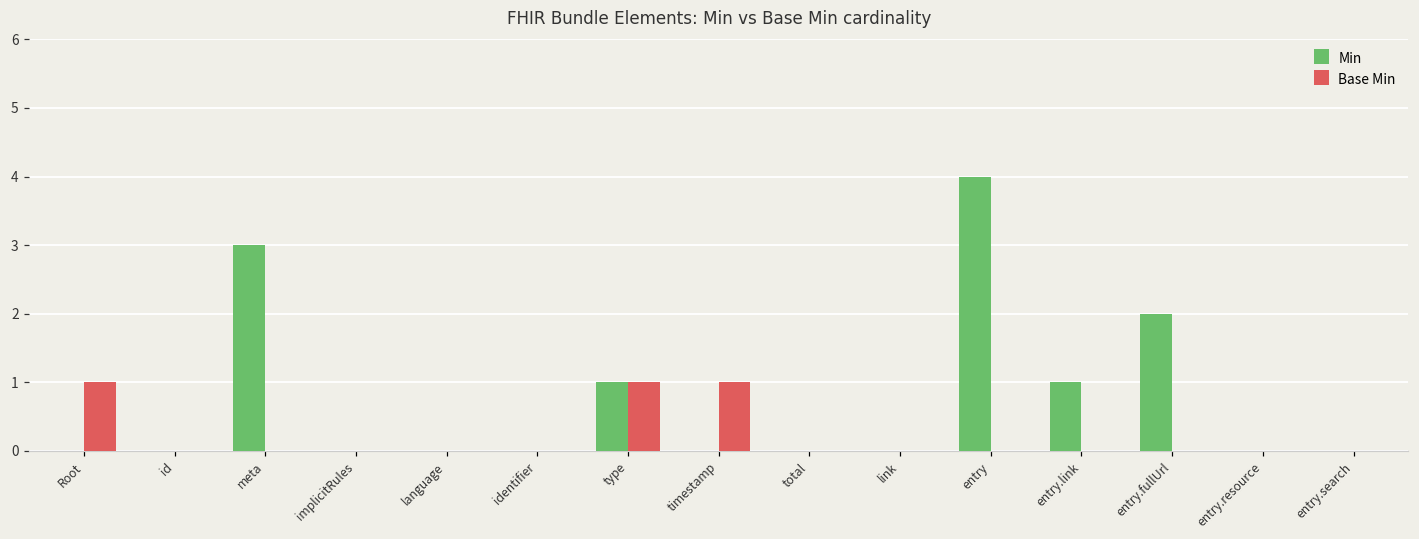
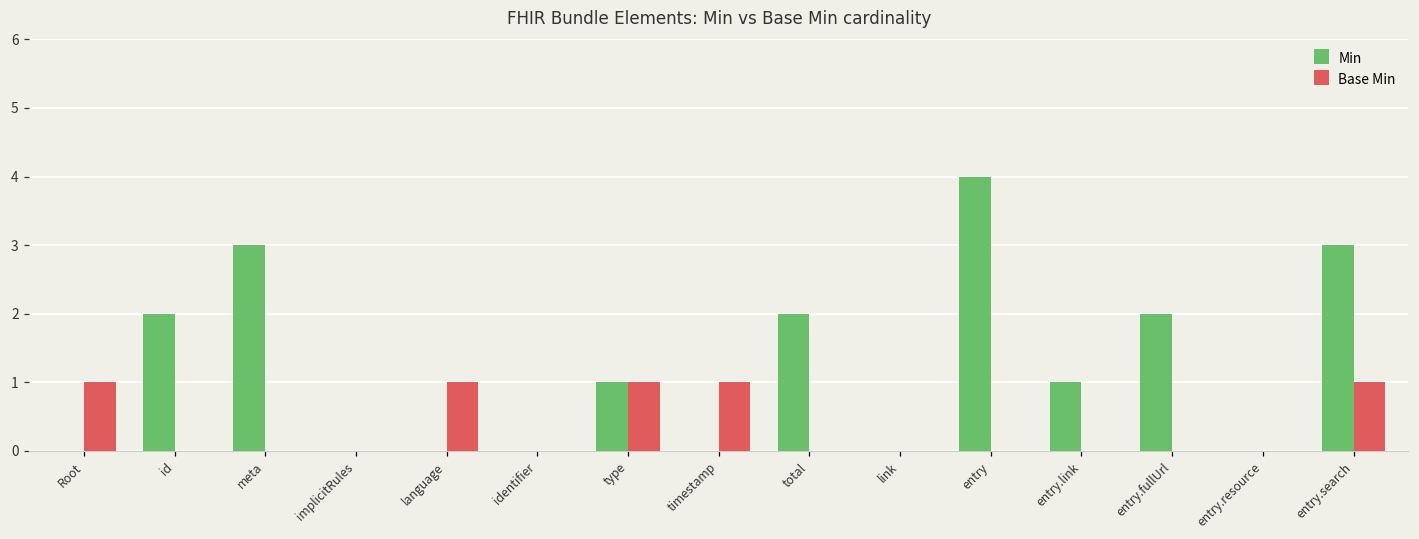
Min, id: 0 -> 2
Base Min, language: 0 -> 1
Min, total: 0 -> 2
Min, entry.search: 0 -> 3
Base Min, entry.search: 0 -> 1
